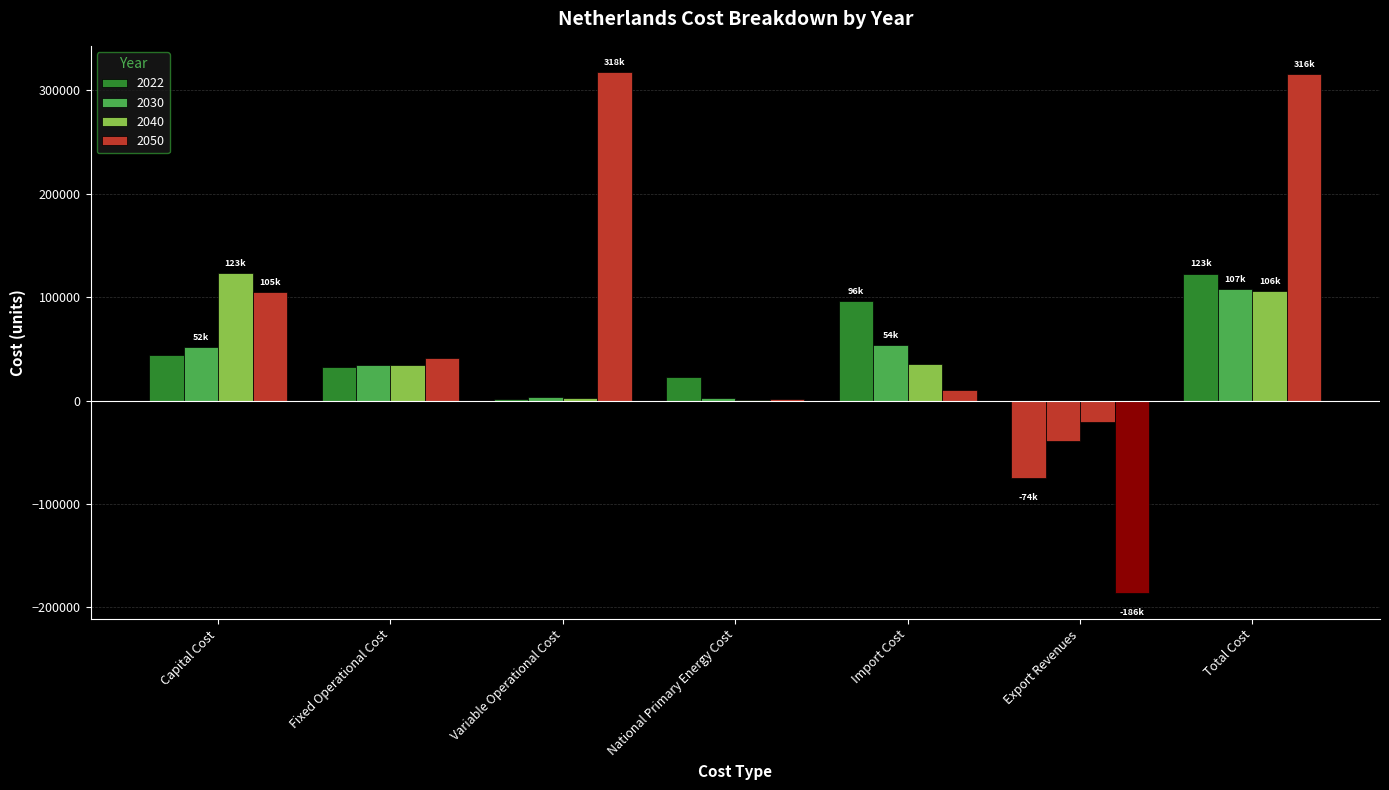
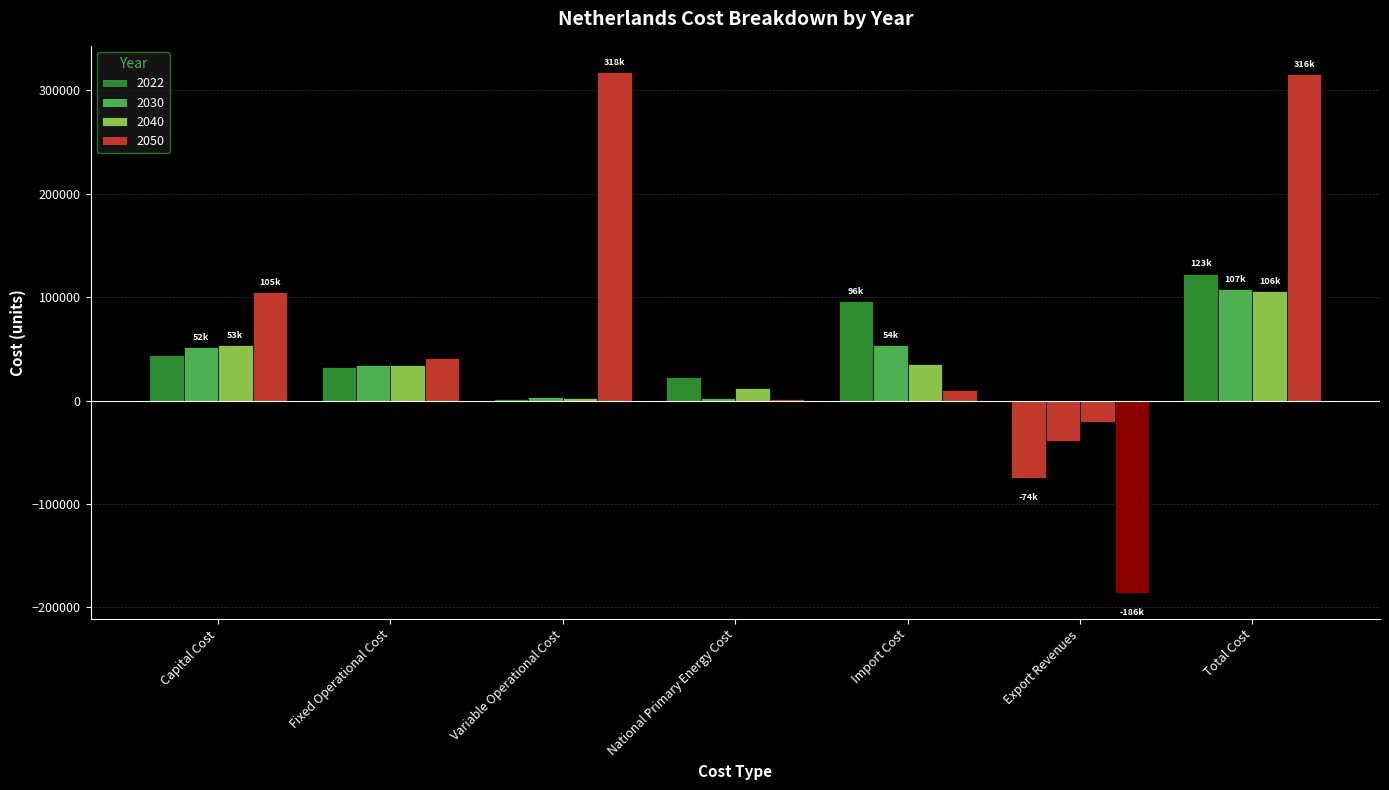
2040, Capital Cost: 123k -> 53k
2040, National Primary Energy Cost: 1000 -> 13000
